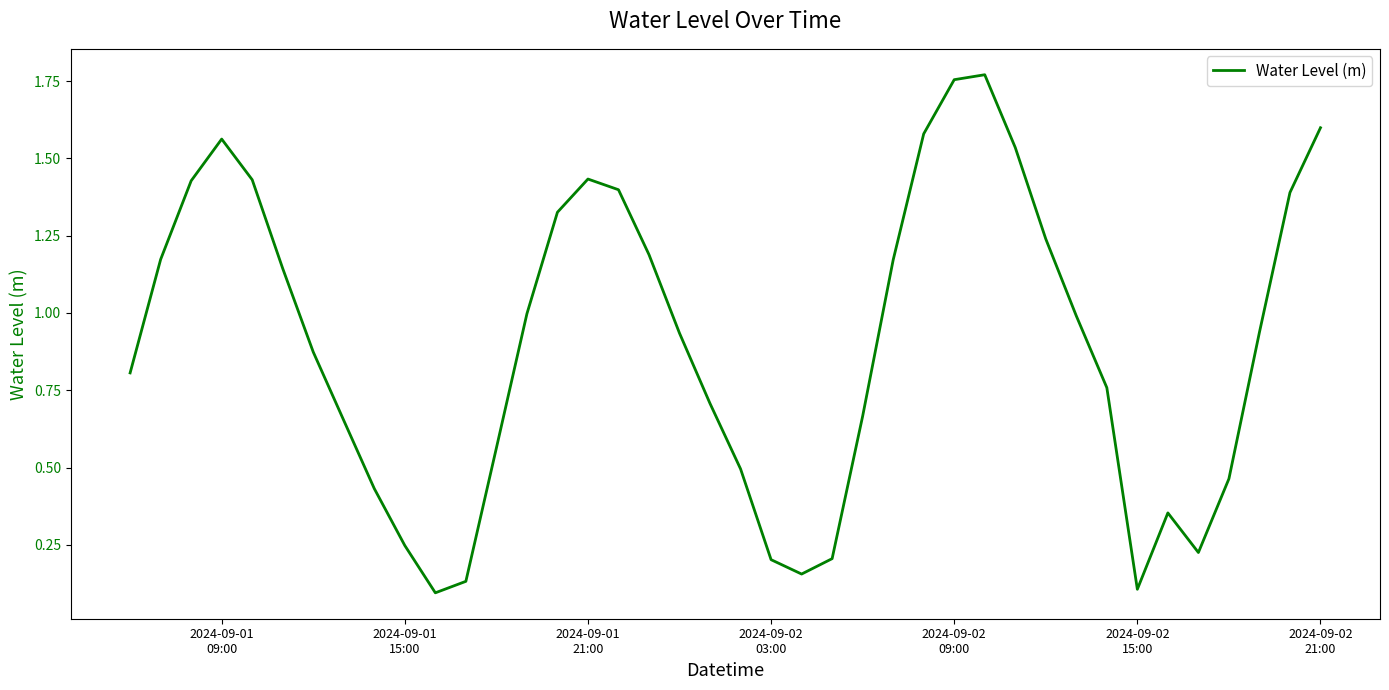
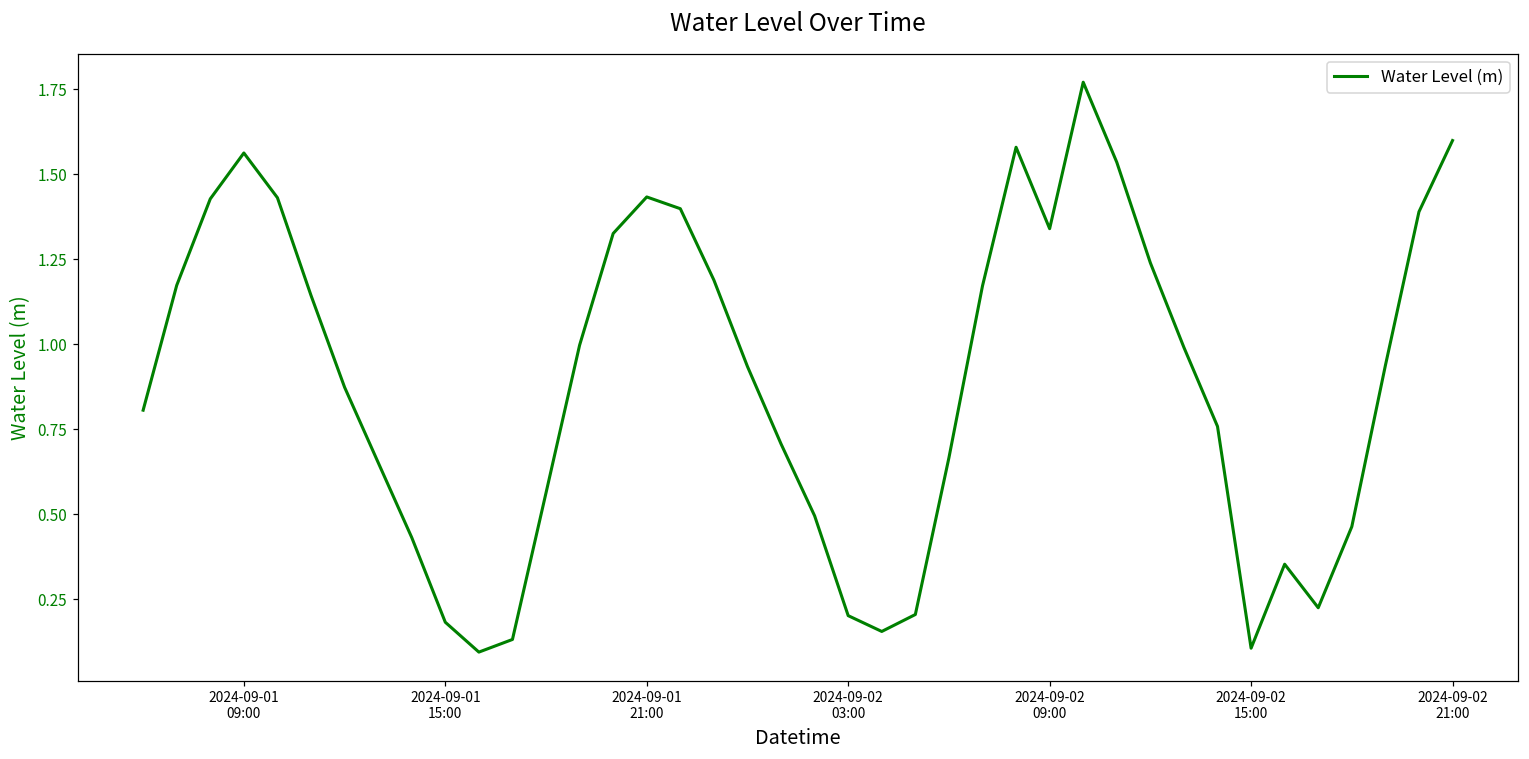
2024-09-01 15:00: 0.25 -> 0.18
2024-09-02 09:00: 1.75 -> 1.34
